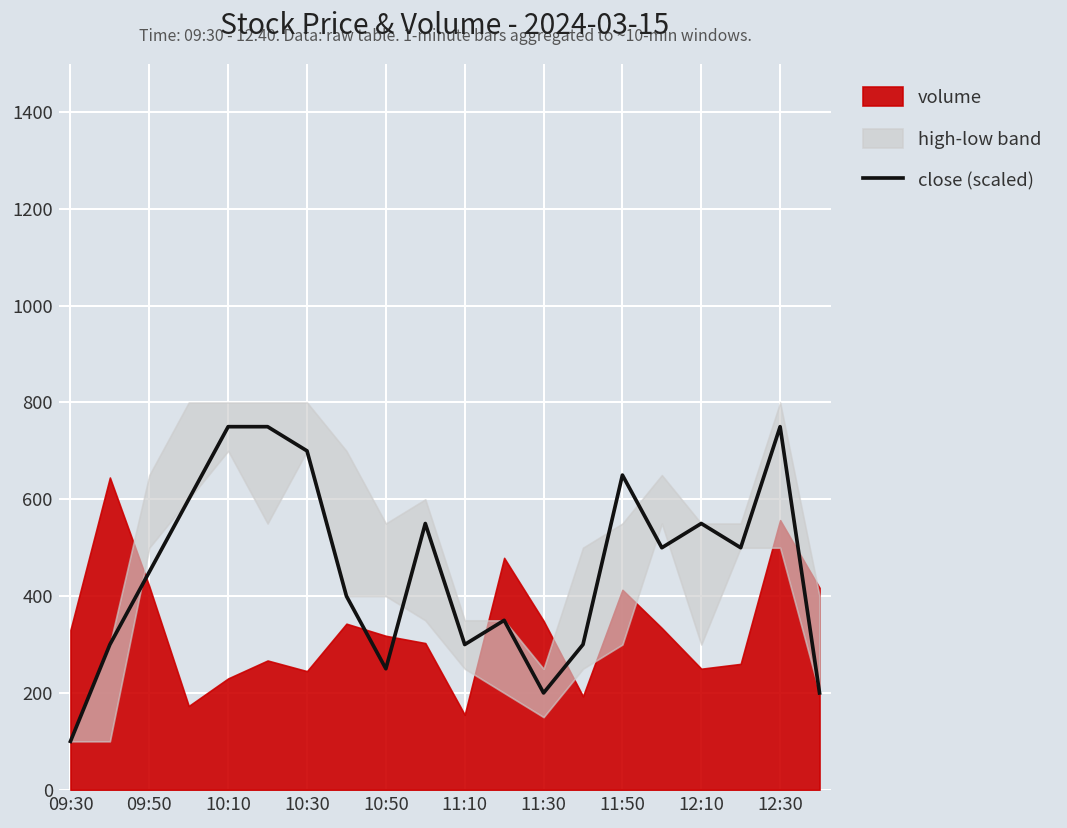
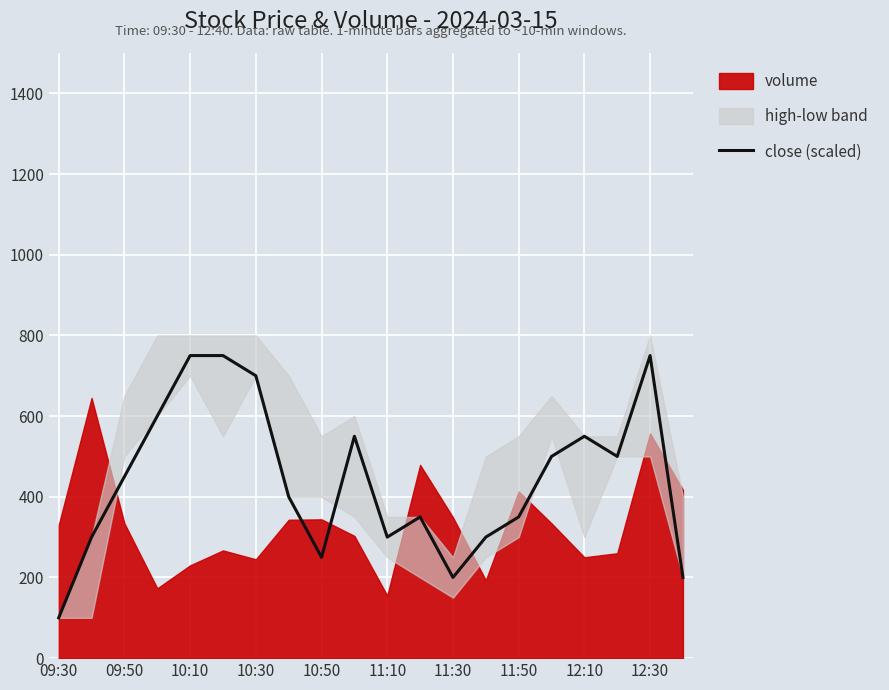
volume, 09:50: 420 -> 330
volume, 10:50: 320 -> 340
close (scaled), 11:50: 650 -> 350
